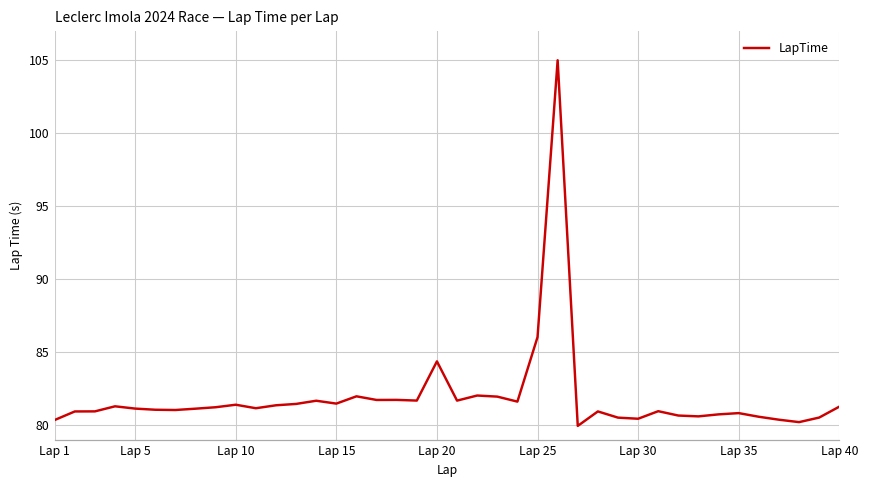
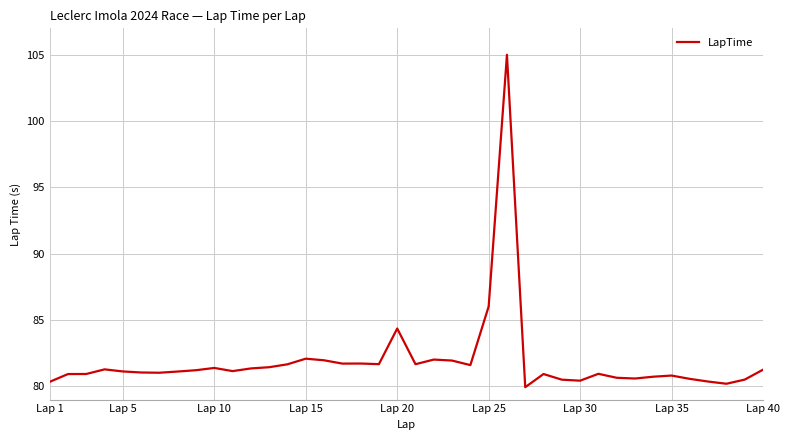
Lap 15: 81.5 -> 82.1
